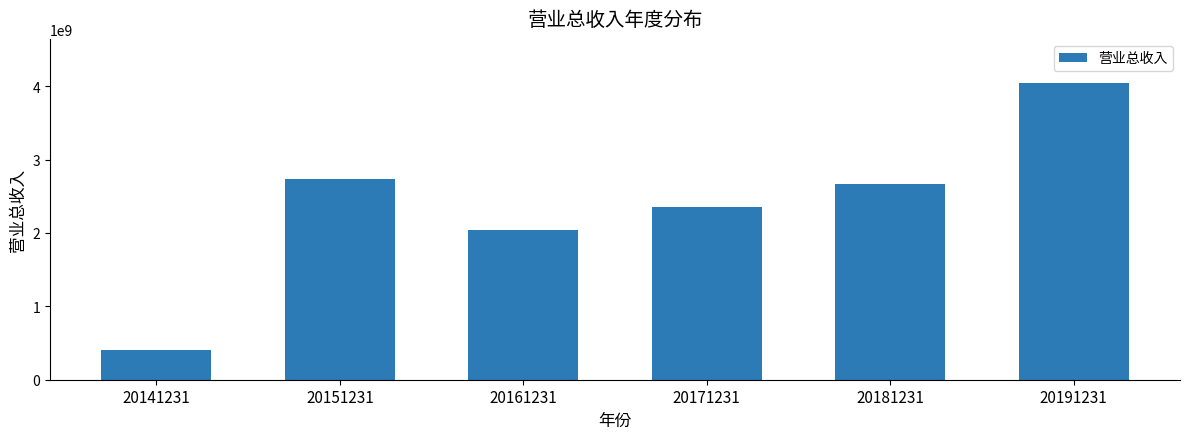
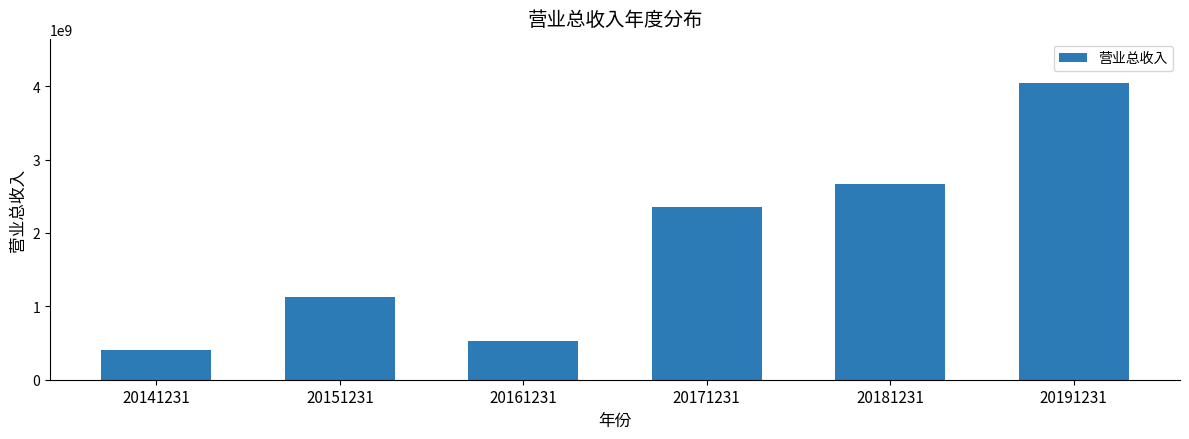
20151231: 2700000000 -> 1100000000
20161231: 2000000000 -> 500000000
